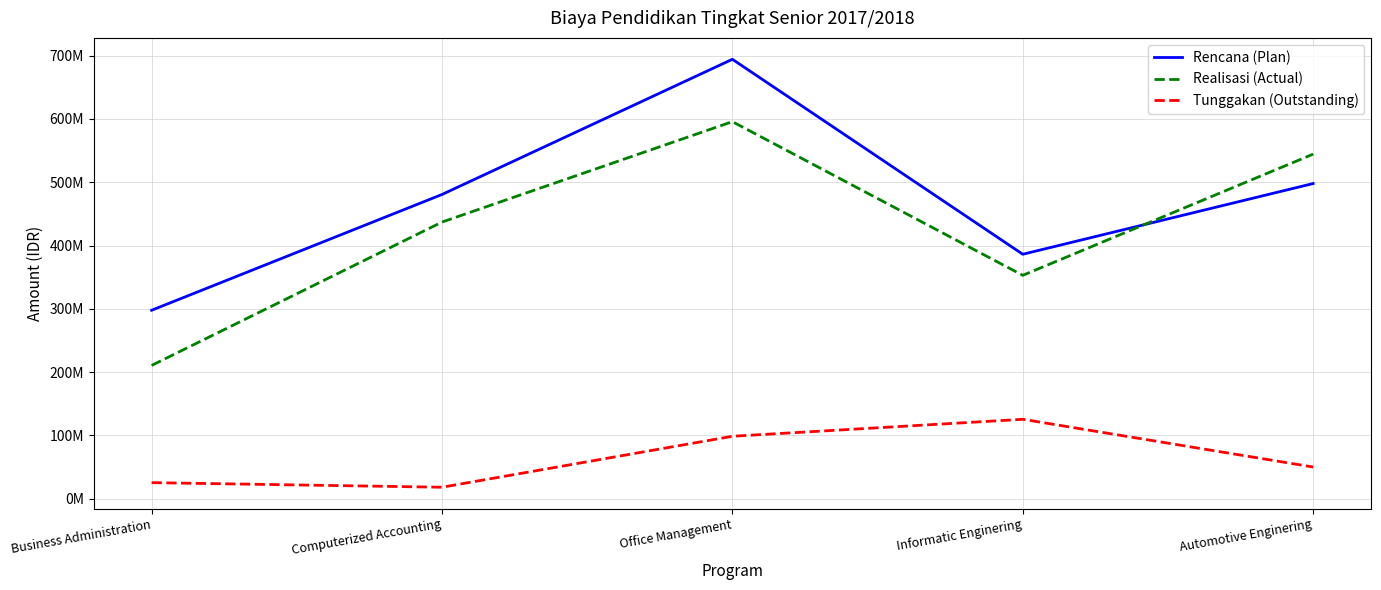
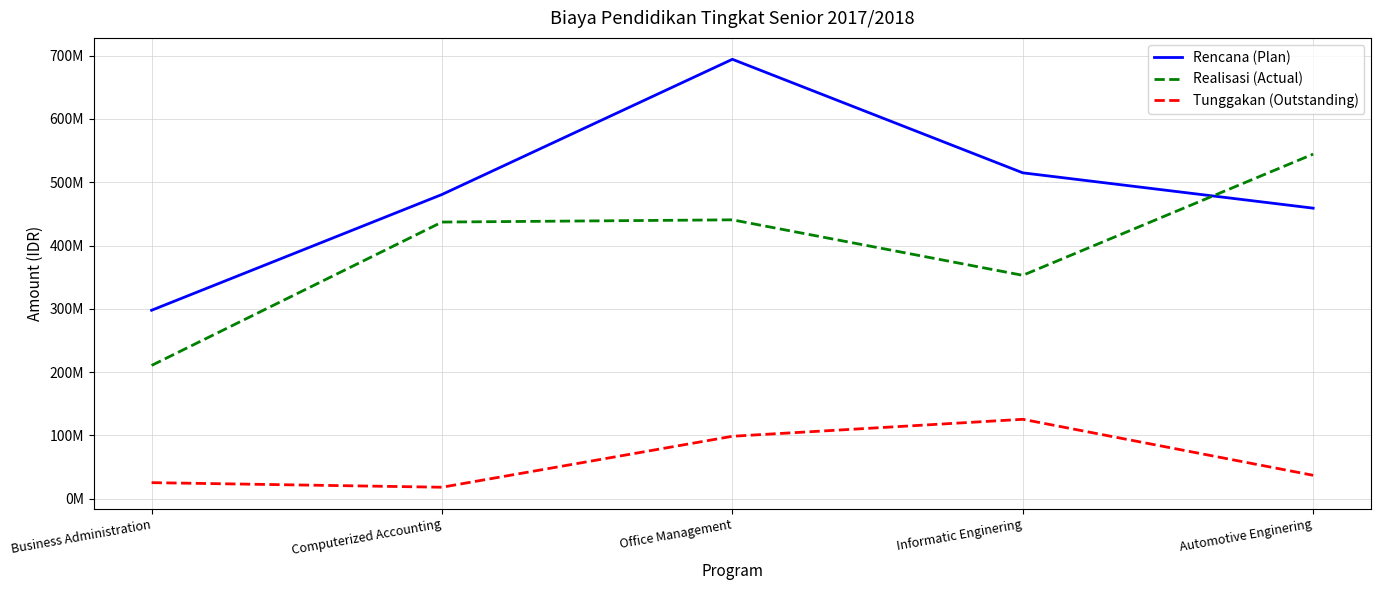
Realisasi (Actual), Office Management: 600000000 -> 440000000
Rencana (Plan), Informatic Enginering: 390000000 -> 510000000
Rencana (Plan), Automotive Enginering: 500000000 -> 460000000
Tunggakan (Outstanding), Automotive Enginering: 50000000 -> 40000000
